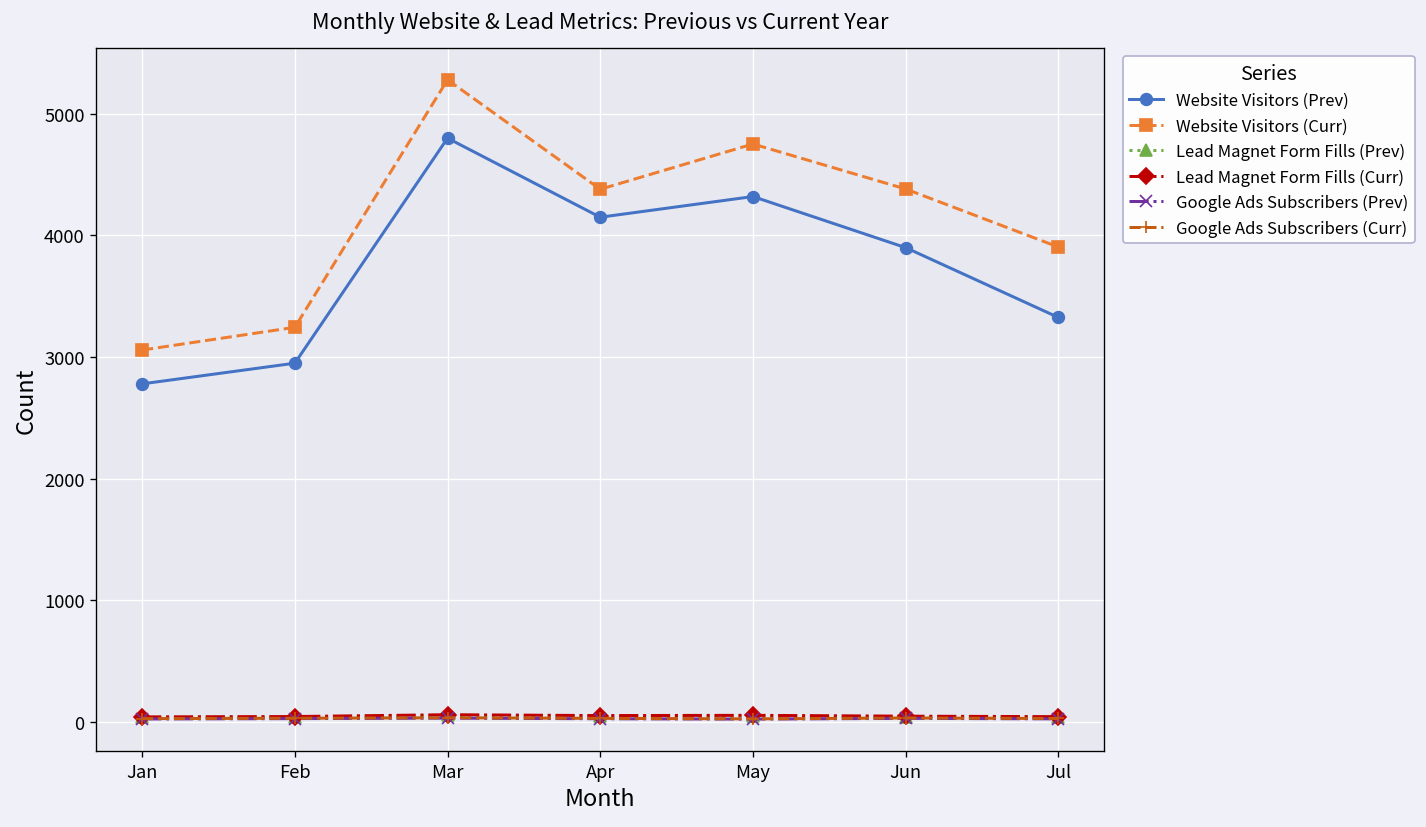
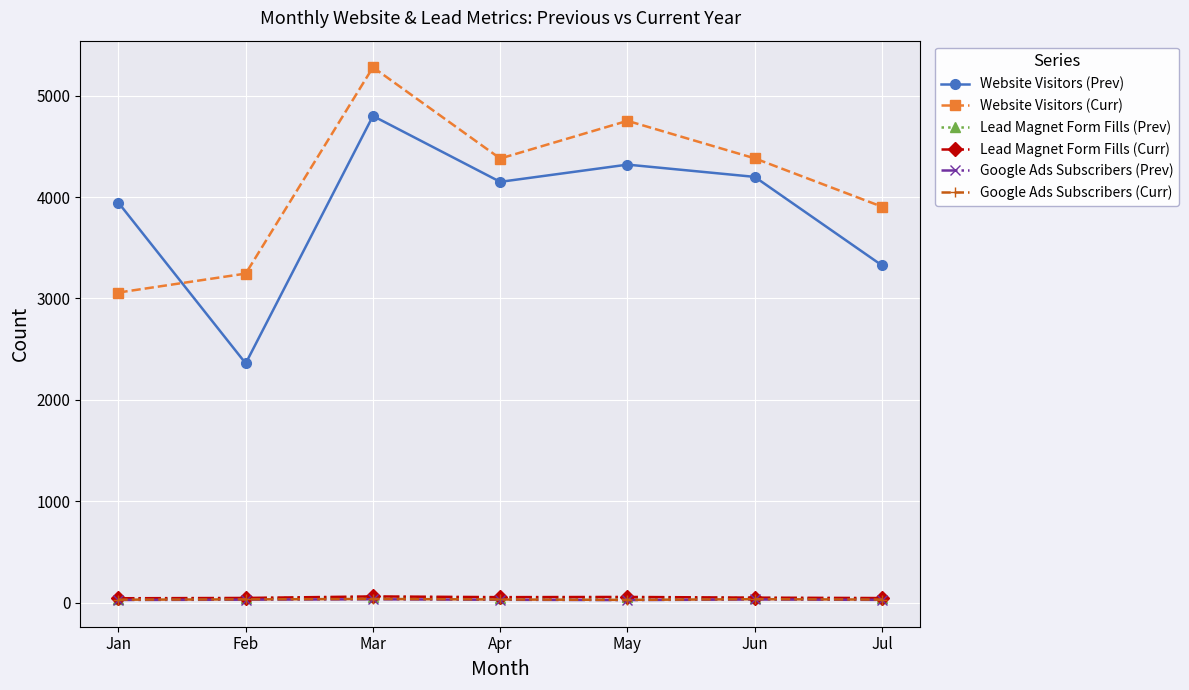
Website Visitors (Prev), Jan: 2780 -> 3940
Website Visitors (Prev), Feb: 2950 -> 2360
Website Visitors (Prev), Jun: 3900 -> 4200
